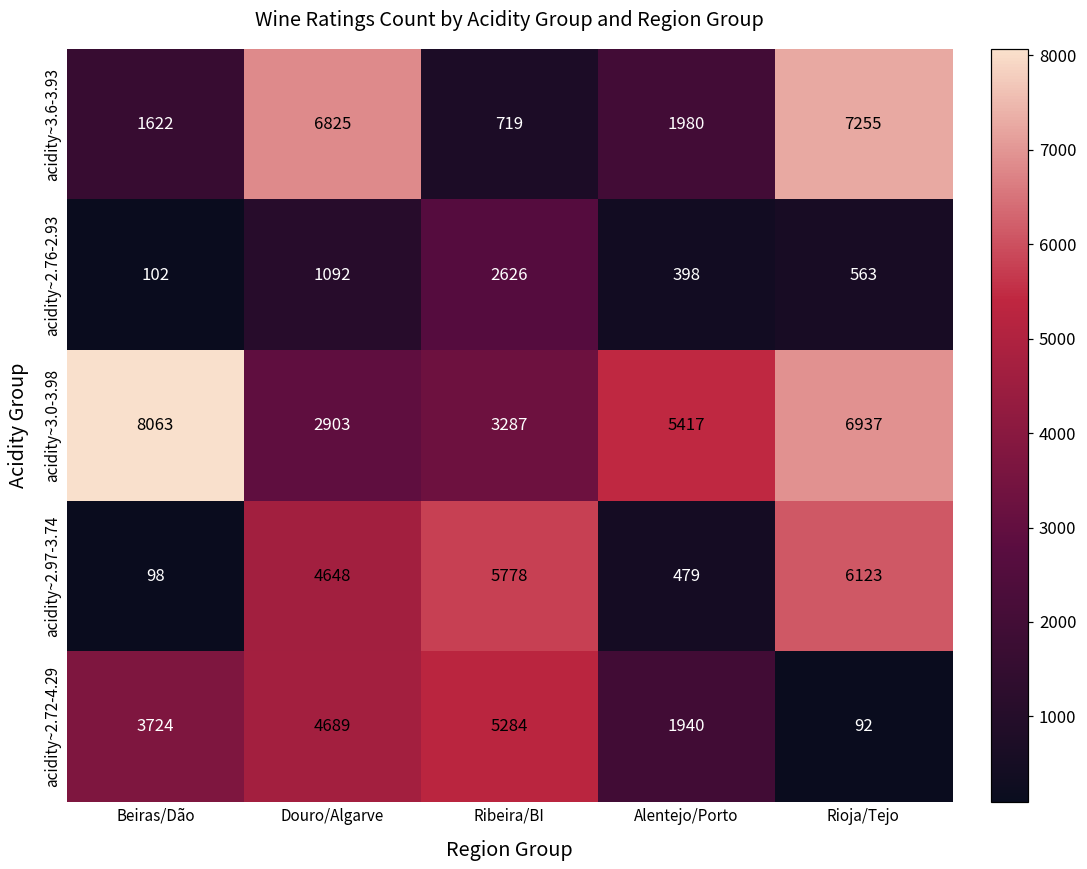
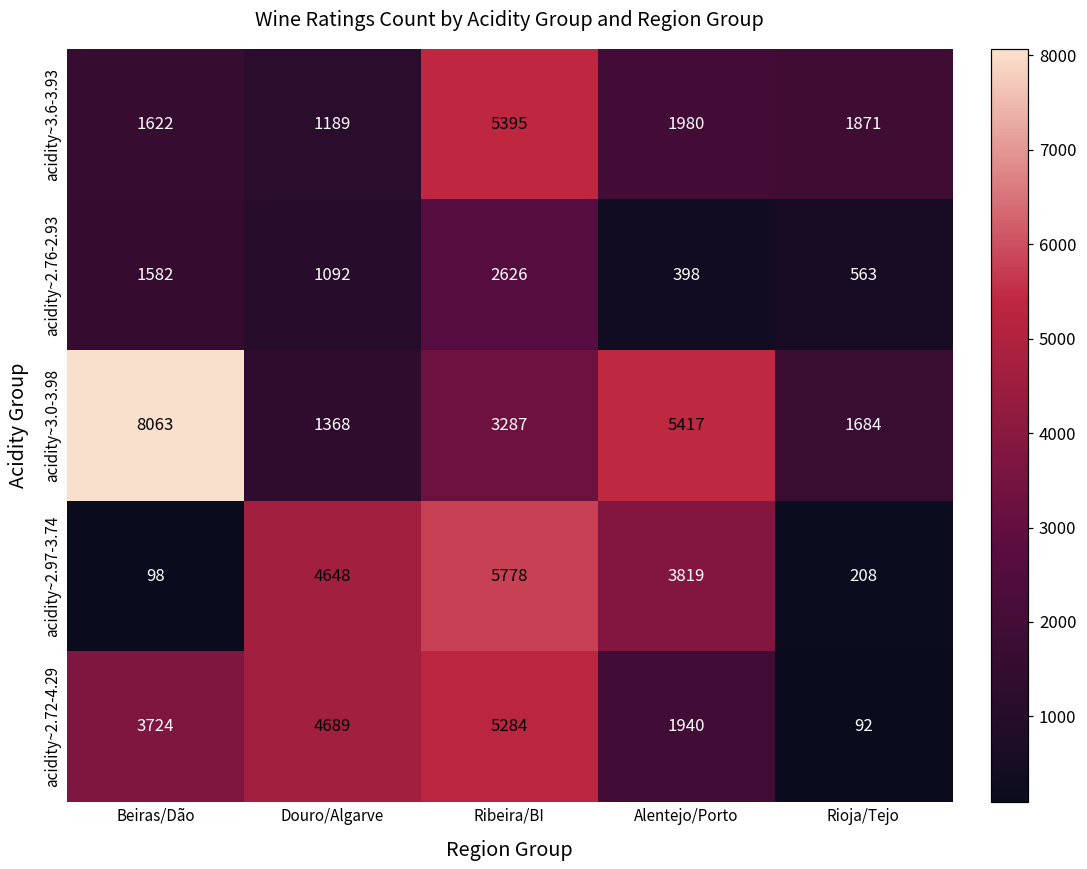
acidity~3.6-3.93, Douro/Algarve: 6825 -> 1189
acidity~3.6-3.93, Ribeira/BI: 719 -> 5395
acidity~3.6-3.93, Rioja/Tejo: 7255 -> 1871
acidity~2.76-2.93, Beiras/Dão: 102 -> 1582
acidity~3.0-3.98, Douro/Algarve: 2903 -> 1368
acidity~3.0-3.98, Rioja/Tejo: 6937 -> 1684
acidity~2.97-3.74, Alentejo/Porto: 479 -> 3819
acidity~2.97-3.74, Rioja/Tejo: 6123 -> 208
